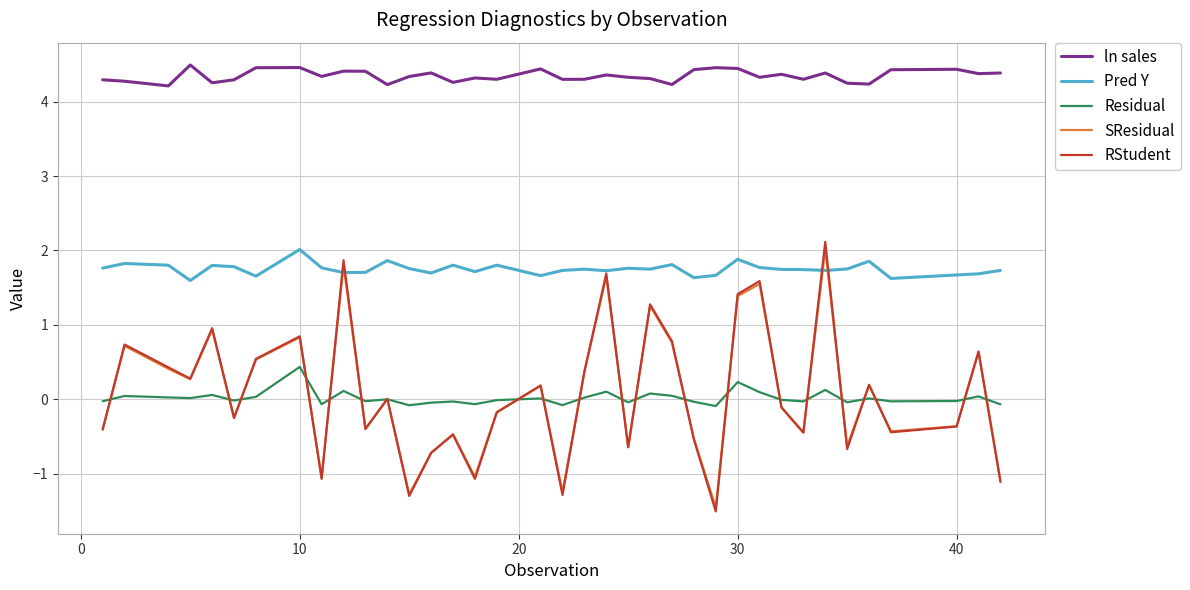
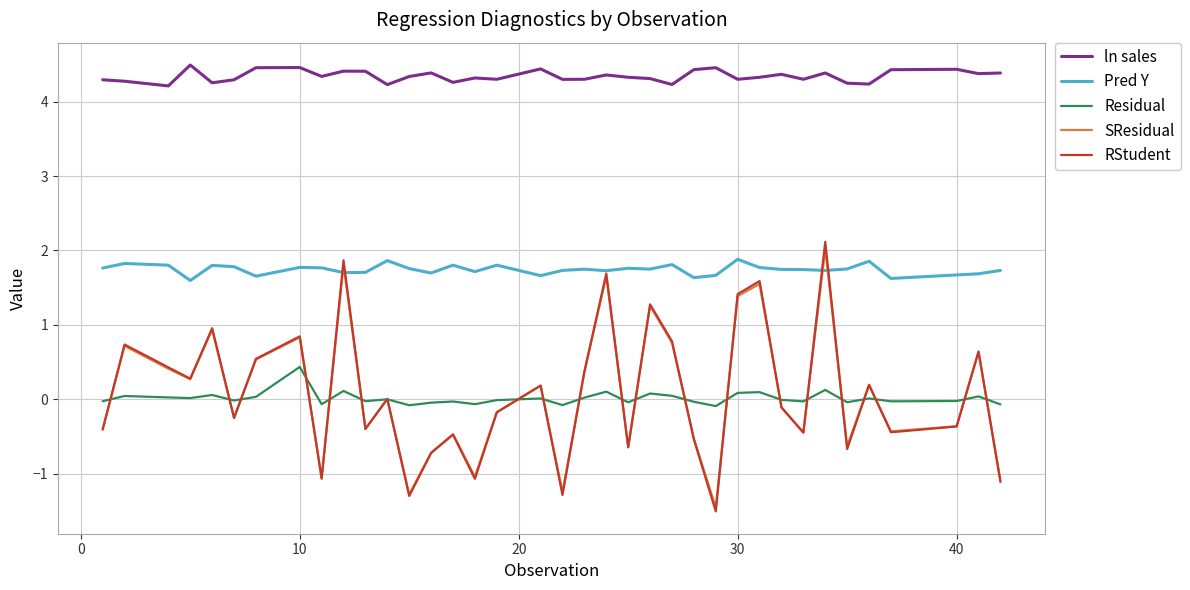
Pred Y, 10: 2.0 -> 1.8
ln sales, 30: 4.4 -> 4.3
Residual, 30: 0.2 -> 0.1
